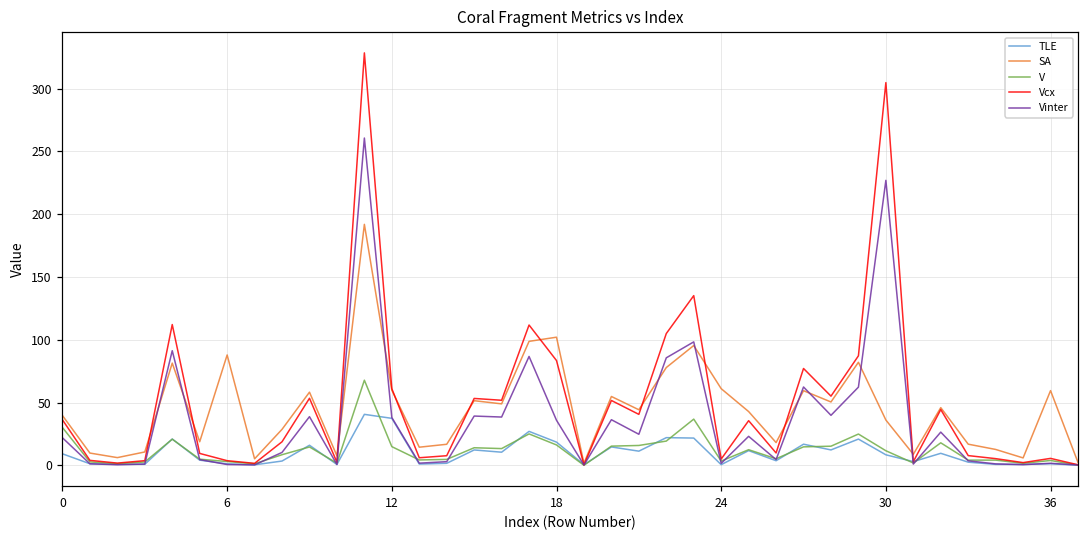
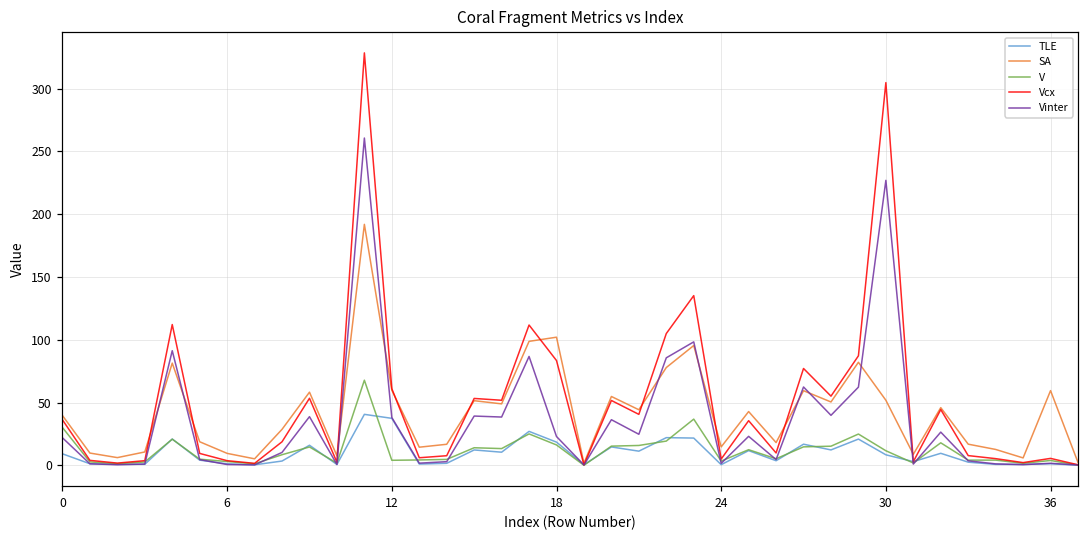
SA, 6: 88 -> 10
V, 12: 15 -> 4
Vinter, 18: 36 -> 23
SA, 24: 61 -> 15
SA, 30: 36 -> 52
